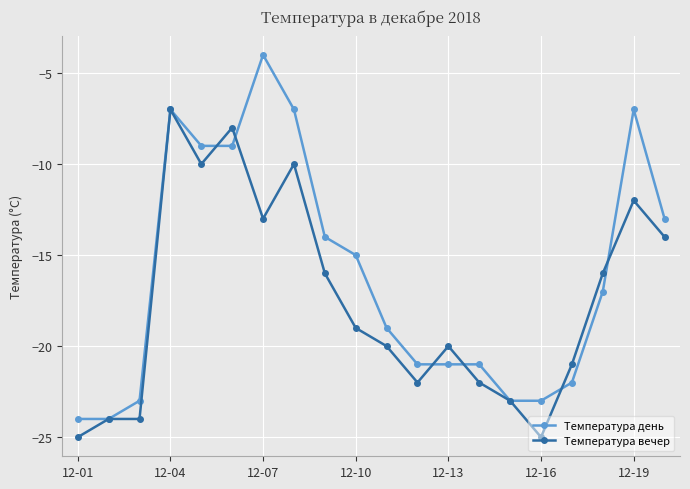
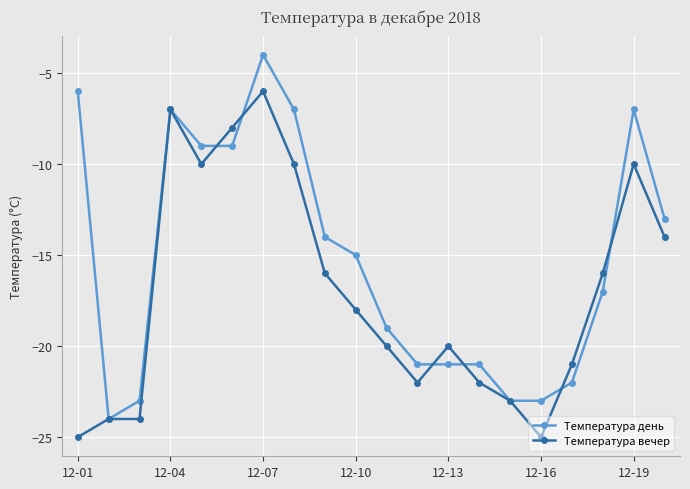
Температура день, 12-01: -24 -> -6
Температура вечер, 12-07: -13 -> -6
Температура вечер, 12-10: -19 -> -18
Температура вечер, 12-19: -12 -> -10
